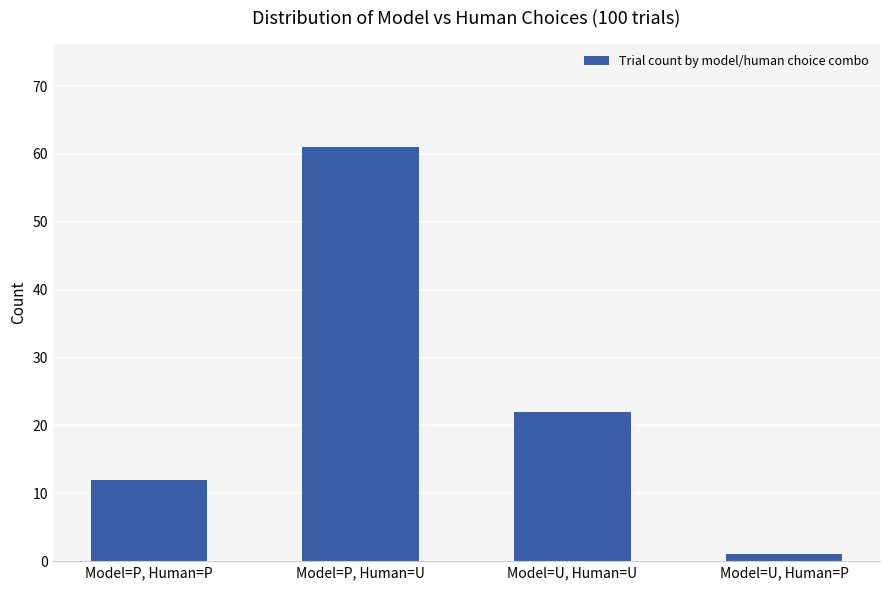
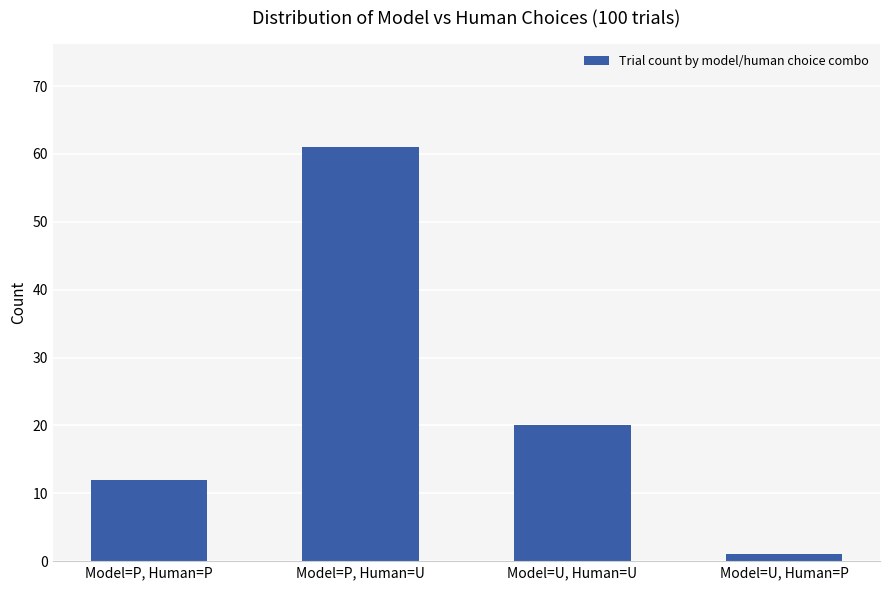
Model=U, Human=U: 22 -> 20
